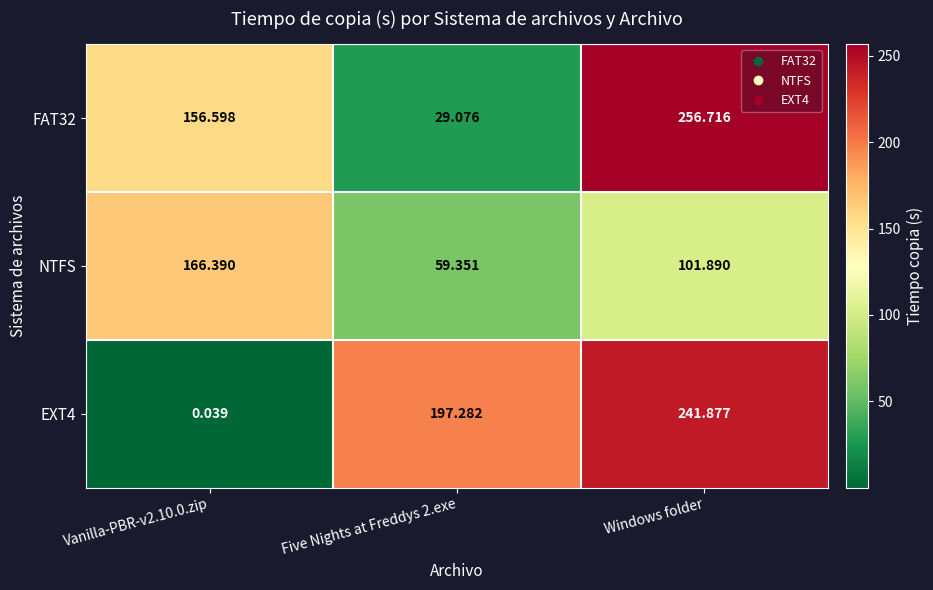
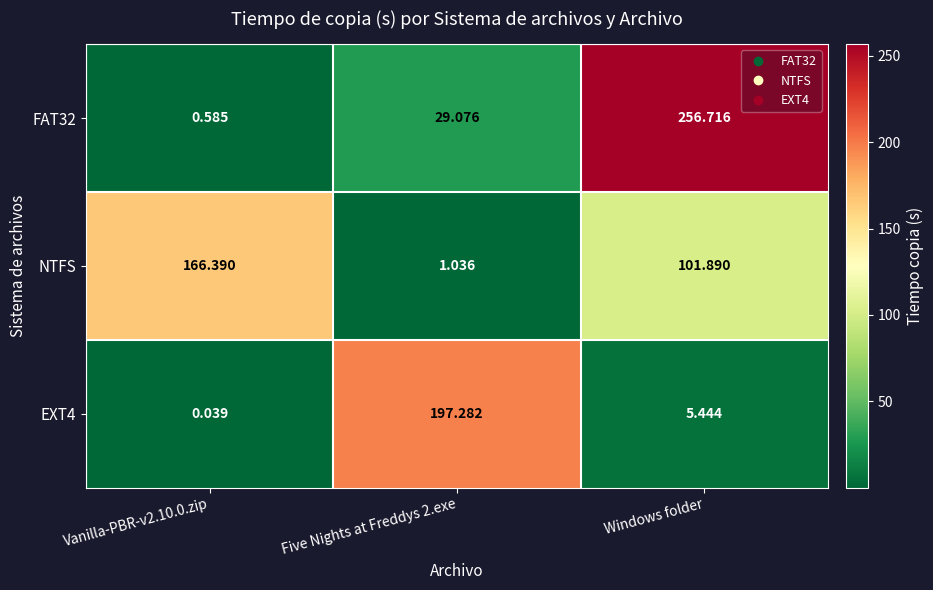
FAT32, Vanilla-PBR-v2.10.0.zip: 156.598 -> 0.585
NTFS, Five Nights at Freddys 2.exe: 59.351 -> 1.036
EXT4, Windows folder: 241.877 -> 5.444
